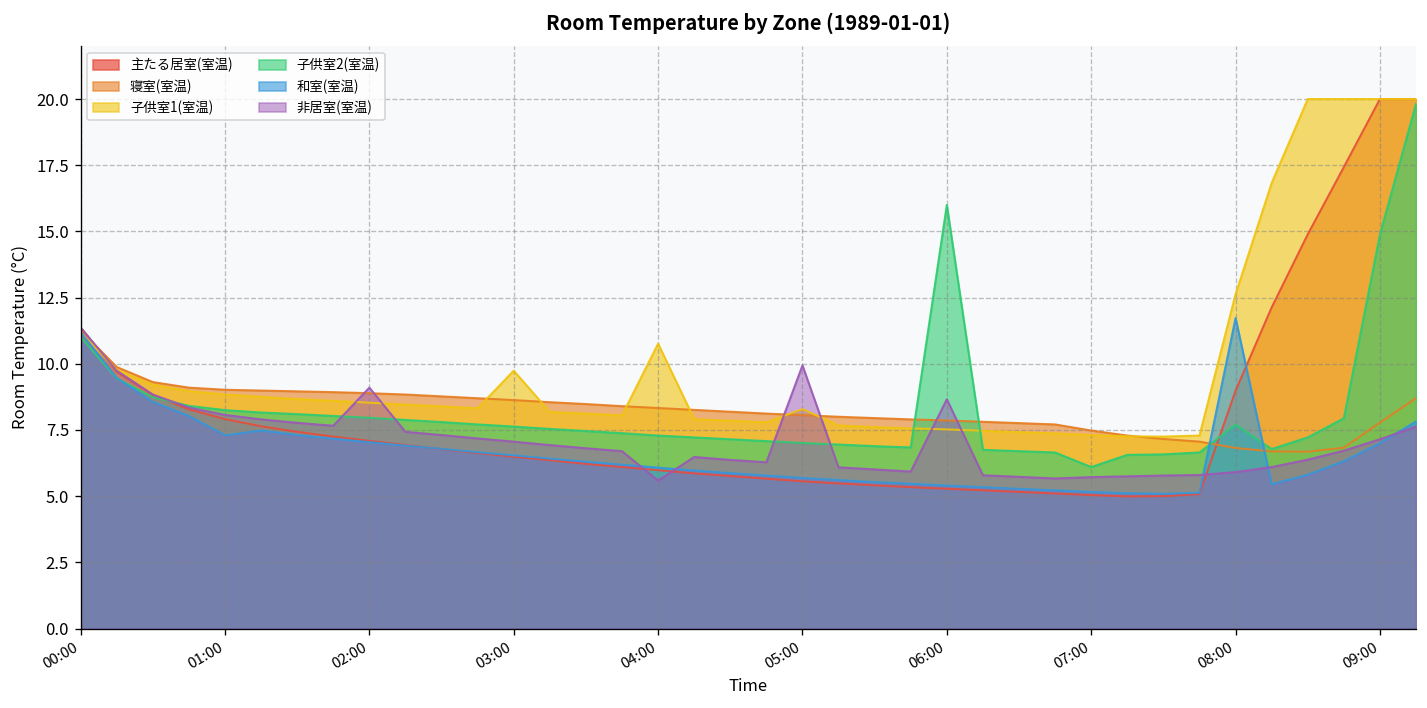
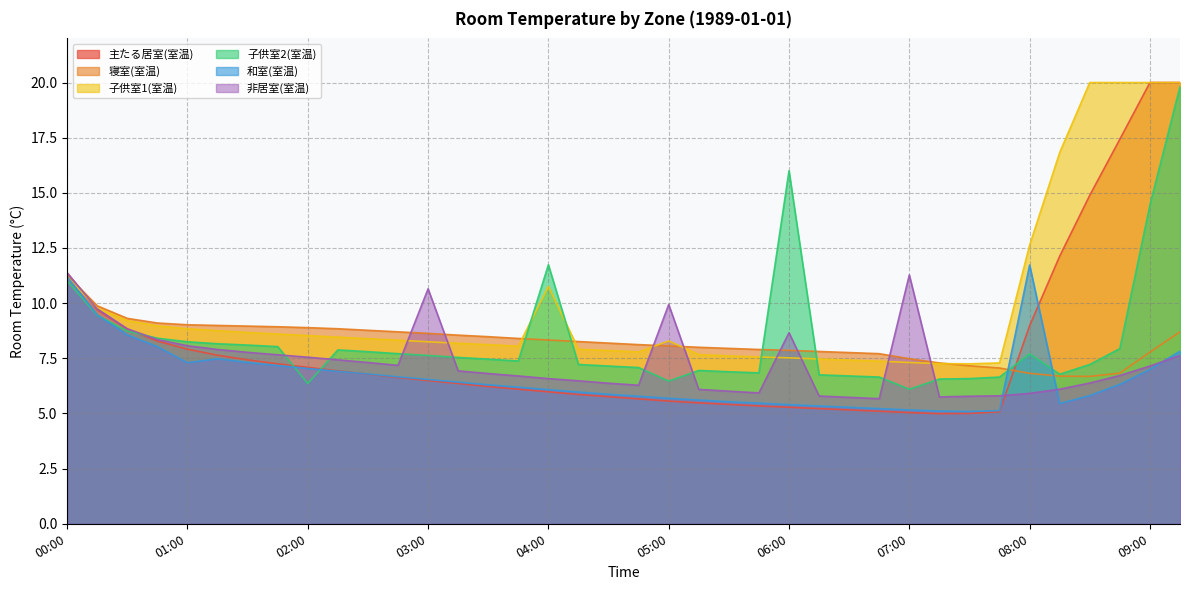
子供室2(室温), 02:00: 8.0 -> 6.4
非居室(室温), 02:00: 9.1 -> 7.6
子供室1(室温), 03:00: 9.7 -> 8.3
非居室(室温), 03:00: 7.1 -> 10.7
子供室2(室温), 04:00: 7.3 -> 11.7
非居室(室温), 04:00: 5.6 -> 6.6
子供室2(室温), 05:00: 7.0 -> 6.5
非居室(室温), 07:00: 5.7 -> 11.3
子供室2(室温), 09:00: 14.9 -> 14.5
